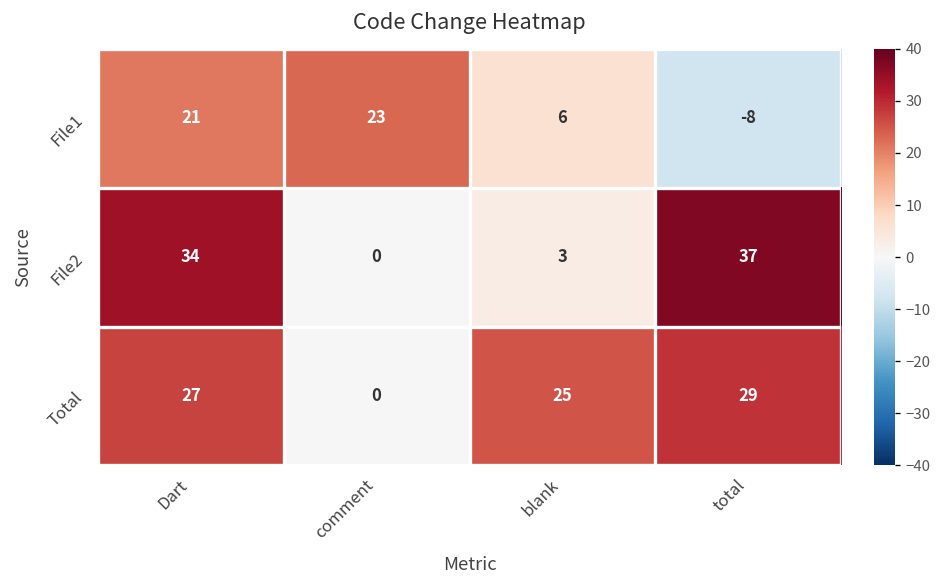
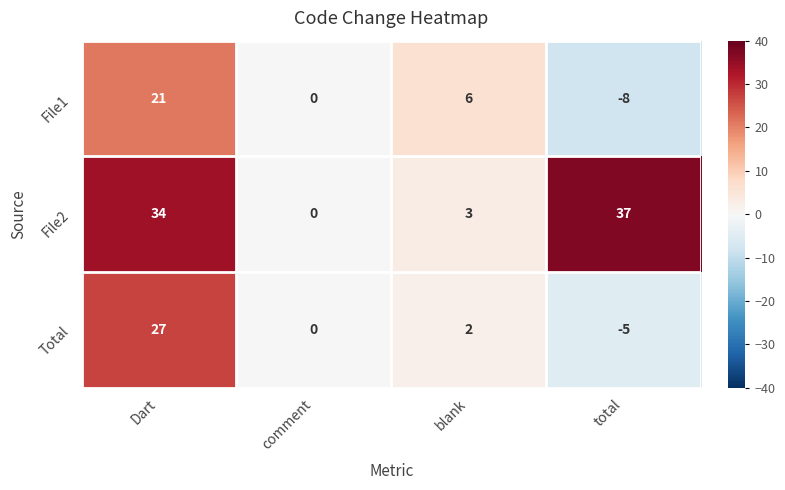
File1, comment: 23 -> 0
Total, blank: 25 -> 2
Total, total: 29 -> -5
